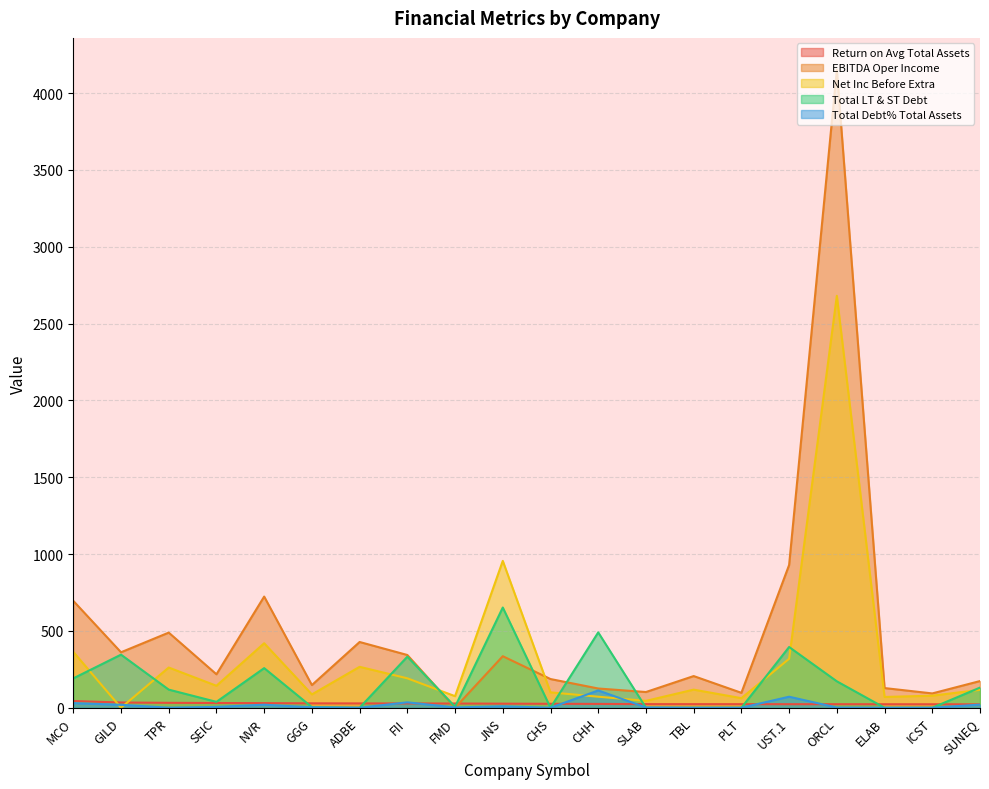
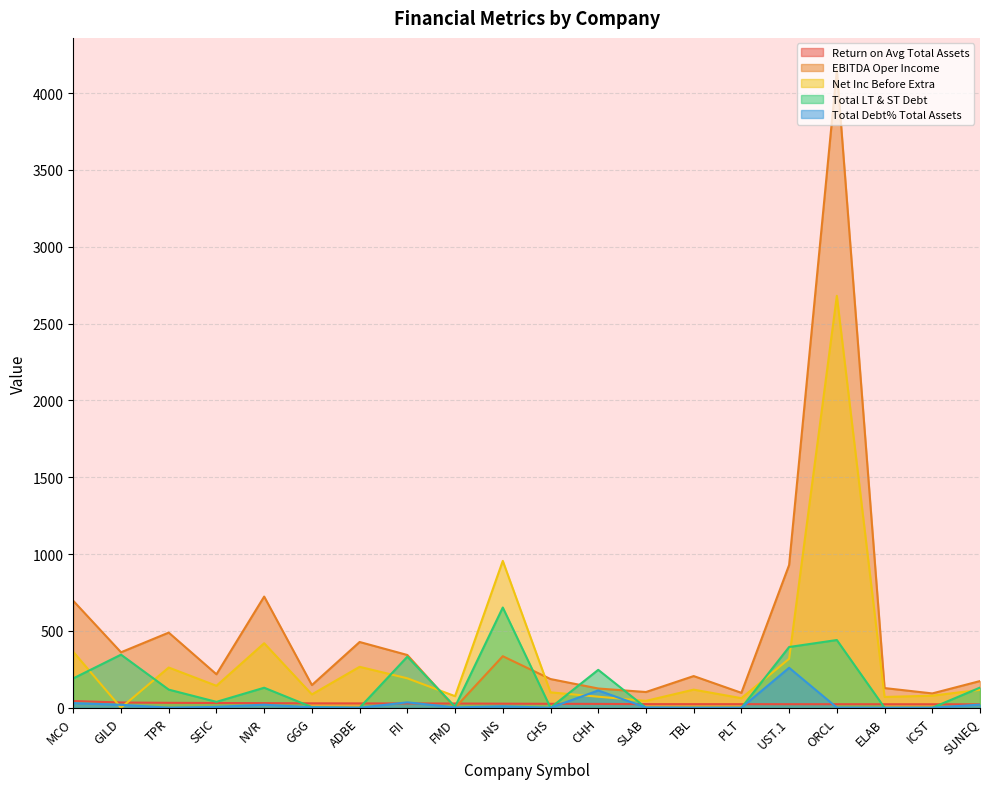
Total LT & ST Debt, NVR: 260 -> 130
Total LT & ST Debt, CHH: 490 -> 250
Total Debt% Total Assets, UST.1: 70 -> 260
Total LT & ST Debt, ORCL: 170 -> 440
